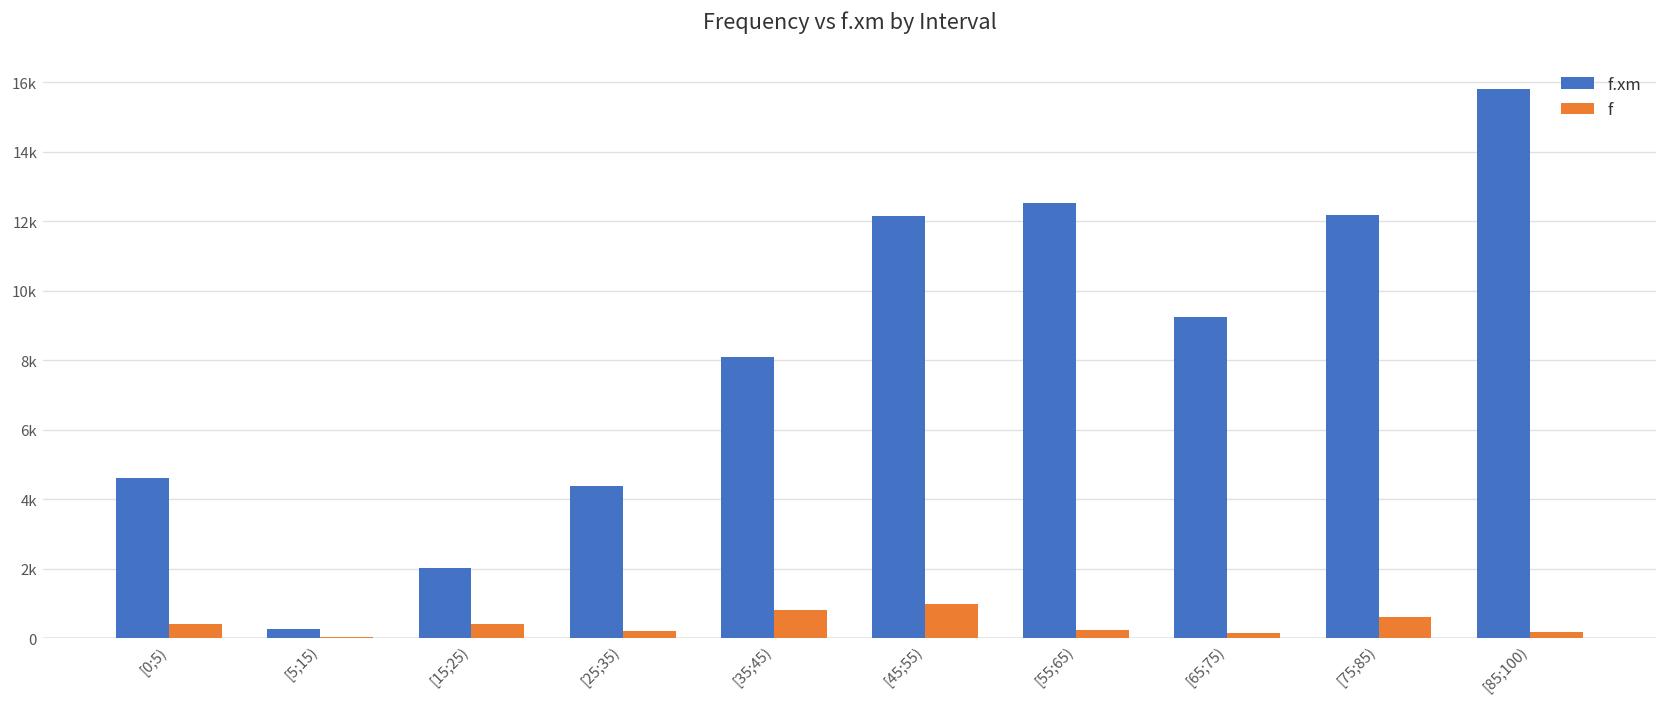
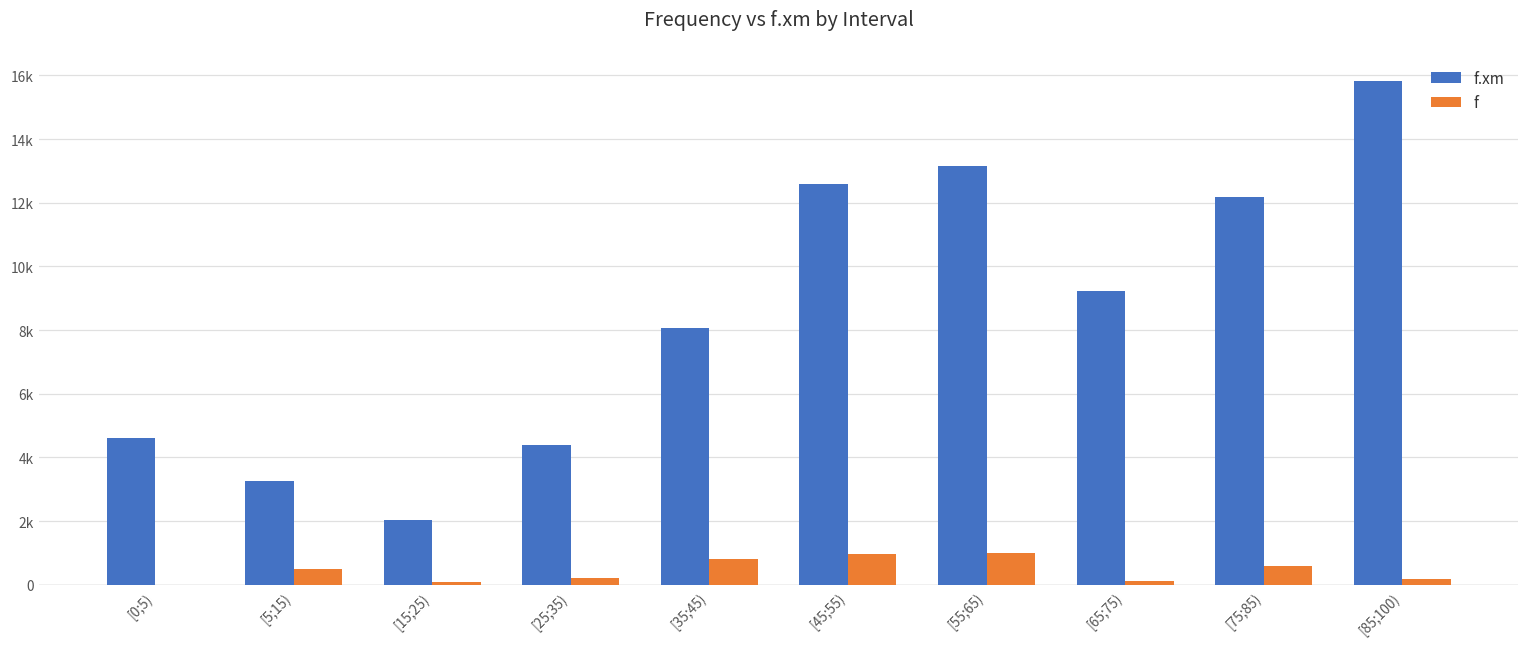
f, [0;5): 400 -> 0
f.xm, [5;15): 300 -> 3300
f, [5;15): 0 -> 500
f, [15;25): 400 -> 100
f.xm, [45;55): 12200 -> 12600
f.xm, [55;65): 12500 -> 13100
f, [55;65): 200 -> 1000
